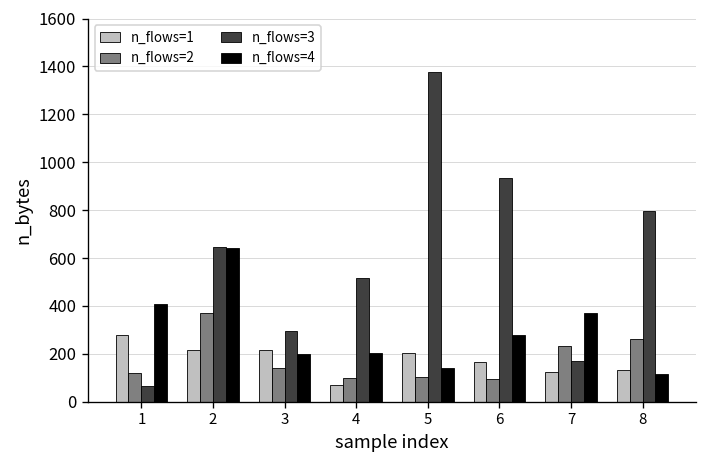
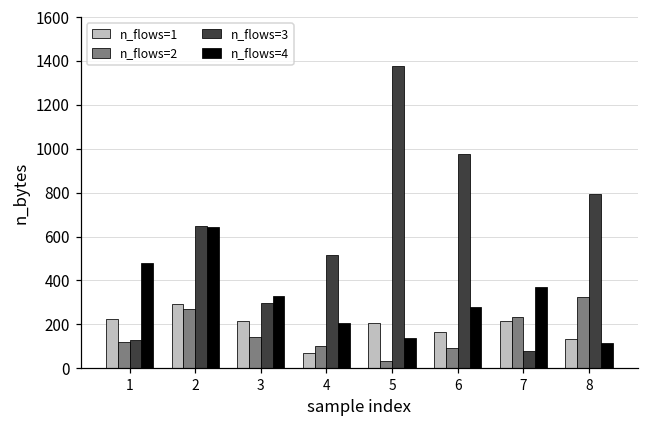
n_flows=1, 1: 280 -> 220
n_flows=3, 1: 70 -> 130
n_flows=4, 1: 410 -> 480
n_flows=1, 2: 220 -> 290
n_flows=2, 2: 370 -> 270
n_flows=4, 3: 200 -> 330
n_flows=2, 5: 100 -> 30
n_flows=3, 6: 940 -> 980
n_flows=1, 7: 120 -> 220
n_flows=3, 7: 170 -> 80
n_flows=2, 8: 260 -> 330
